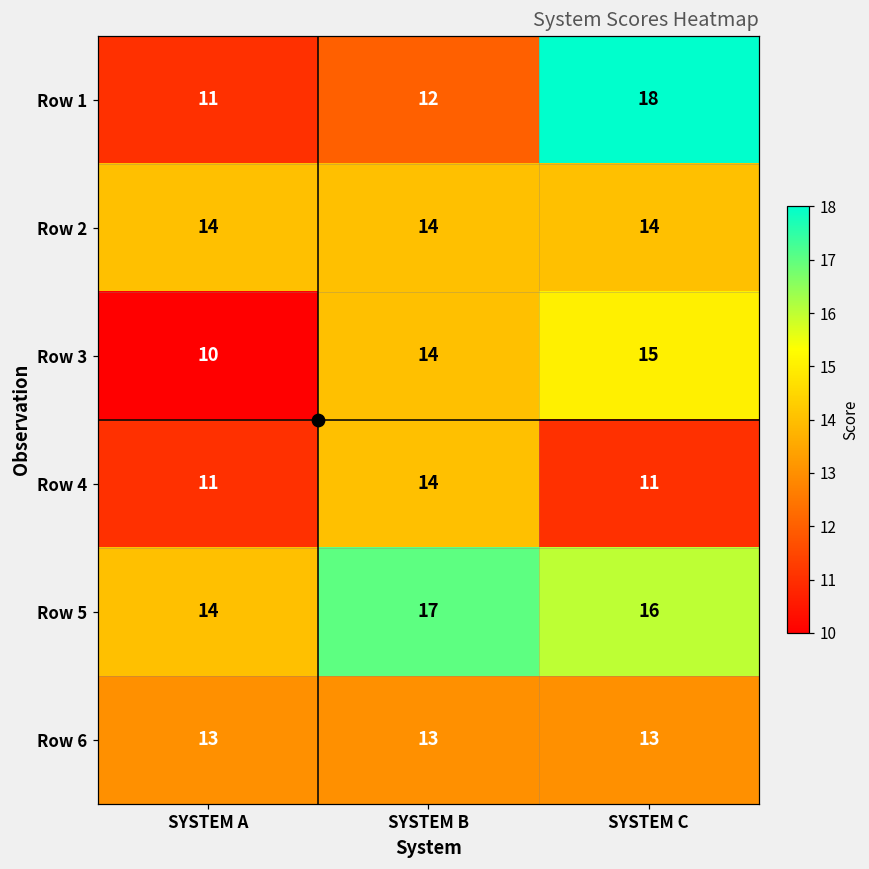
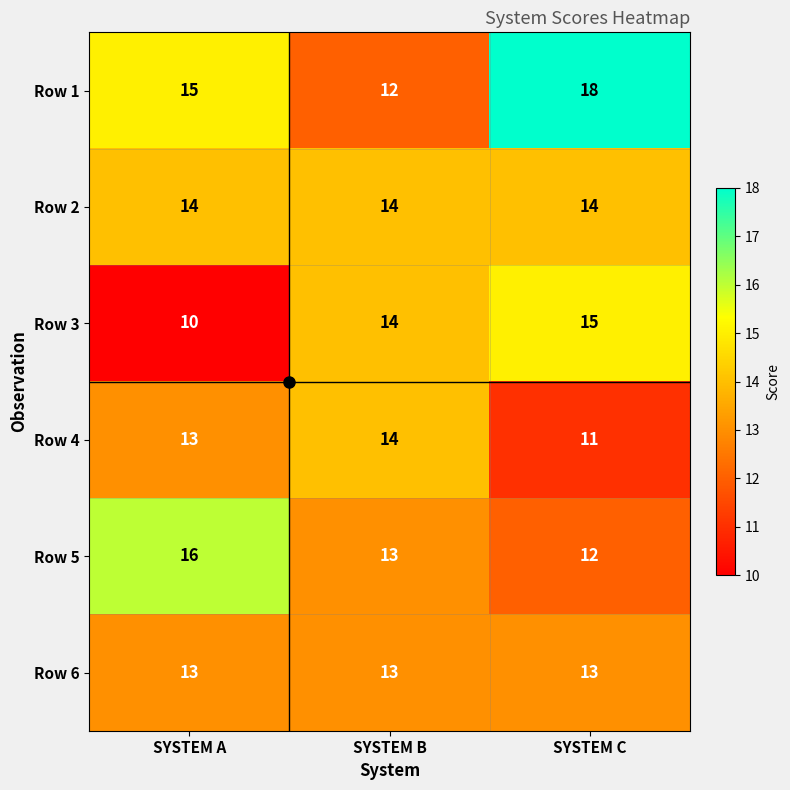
Row 1, SYSTEM A: 11 -> 15
Row 4, SYSTEM A: 11 -> 13
Row 5, SYSTEM A: 14 -> 16
Row 5, SYSTEM B: 17 -> 13
Row 5, SYSTEM C: 16 -> 12
